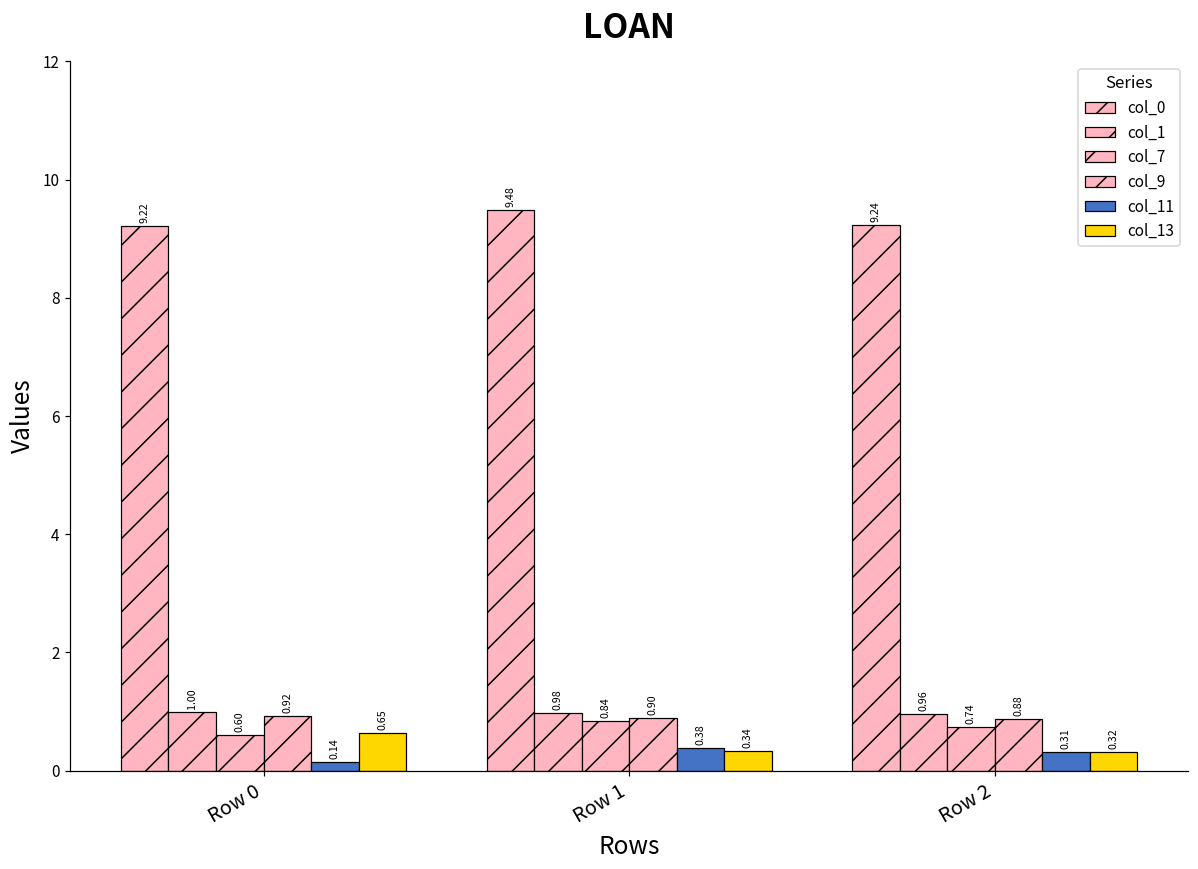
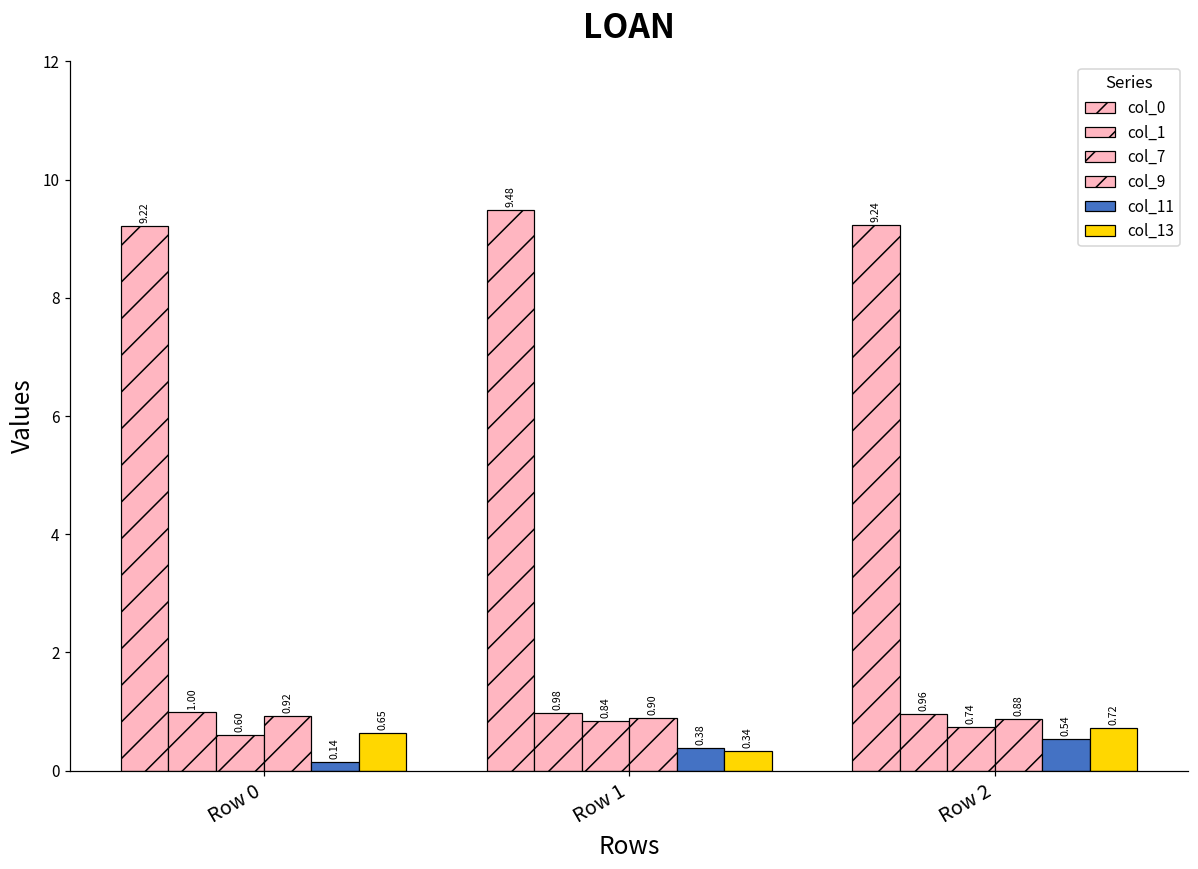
col_11, Row 2: 0.31 -> 0.54
col_13, Row 2: 0.32 -> 0.72
